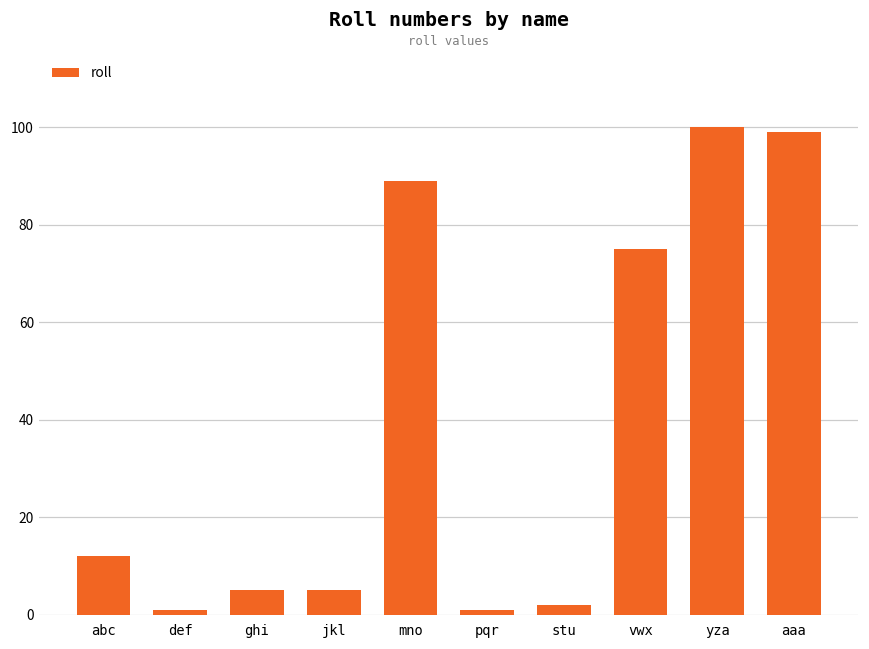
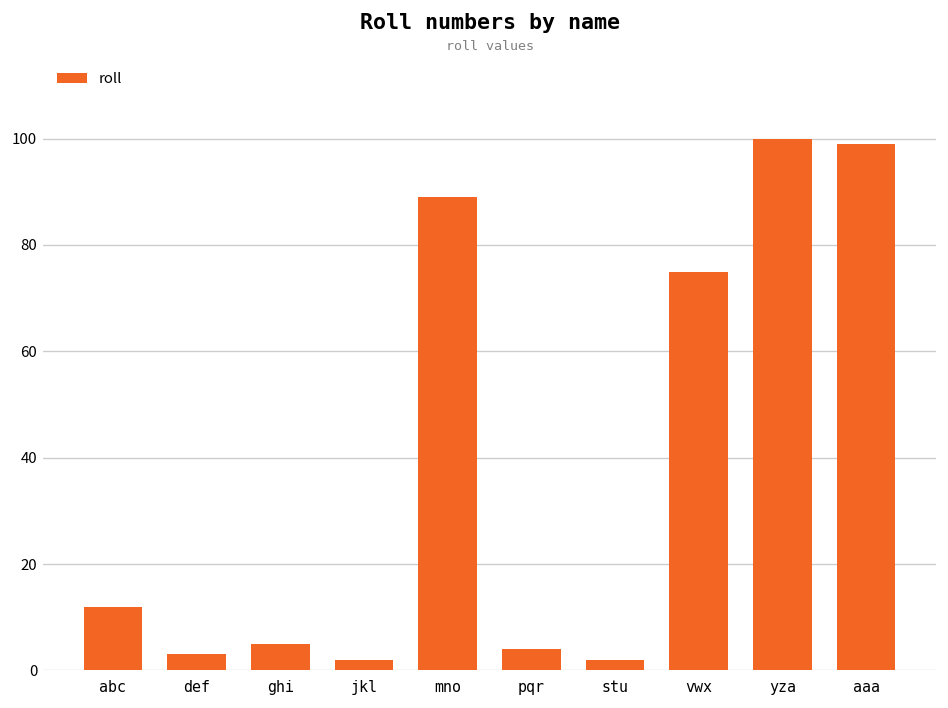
def: 1 -> 3
jkl: 5 -> 2
pqr: 1 -> 4
